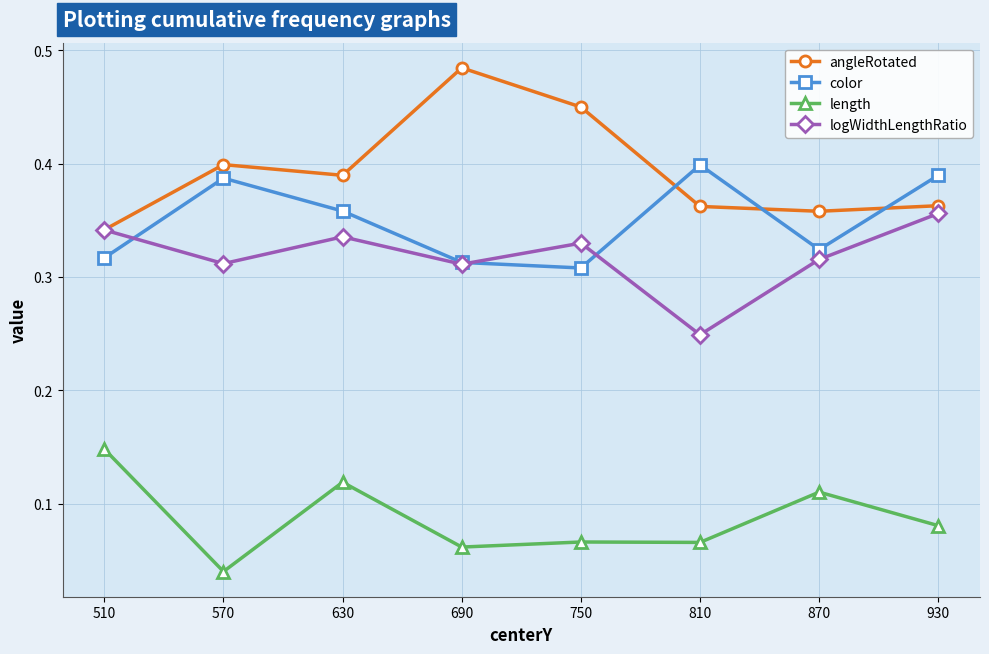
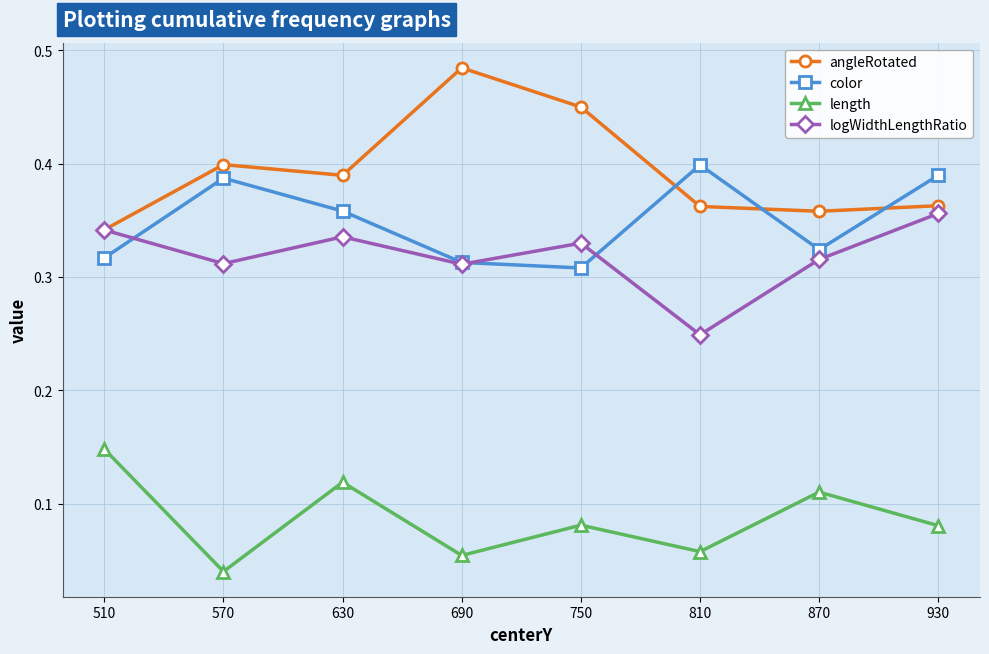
length, 690: 0.062 -> 0.054
length, 750: 0.066 -> 0.081
length, 810: 0.066 -> 0.058
